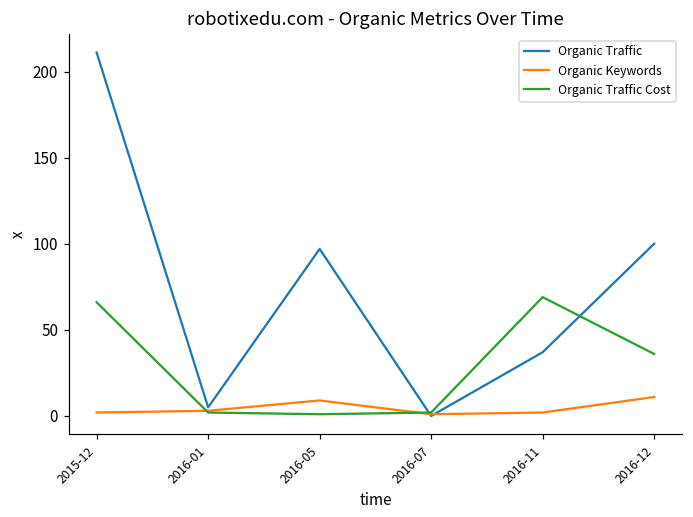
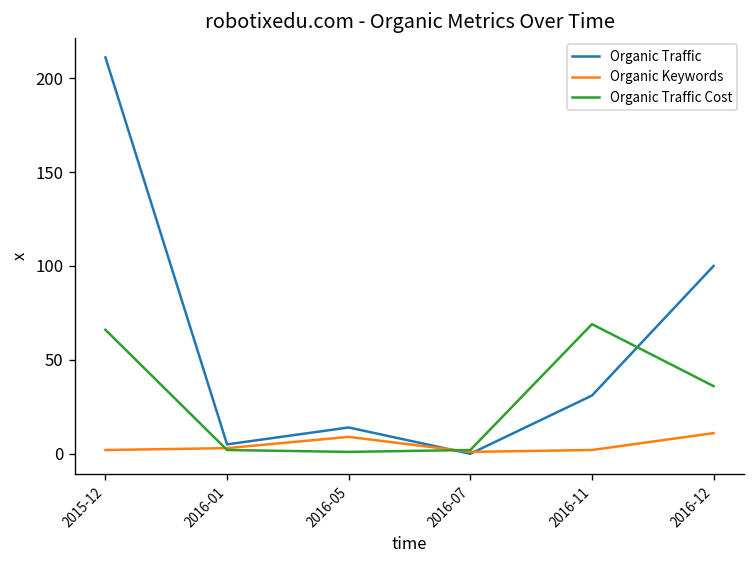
Organic Traffic, 2016-05: 97 -> 14
Organic Traffic, 2016-11: 37 -> 31
